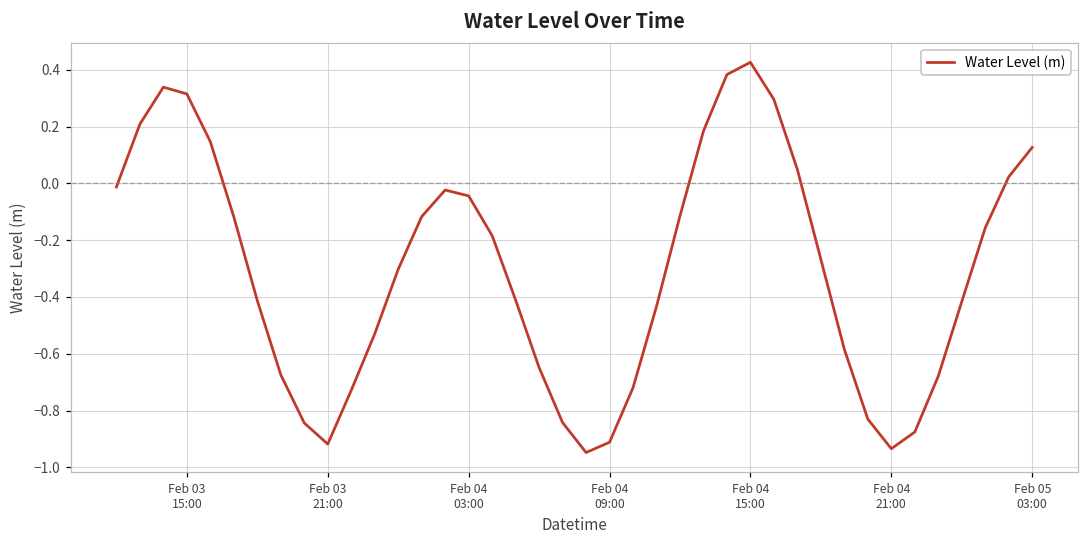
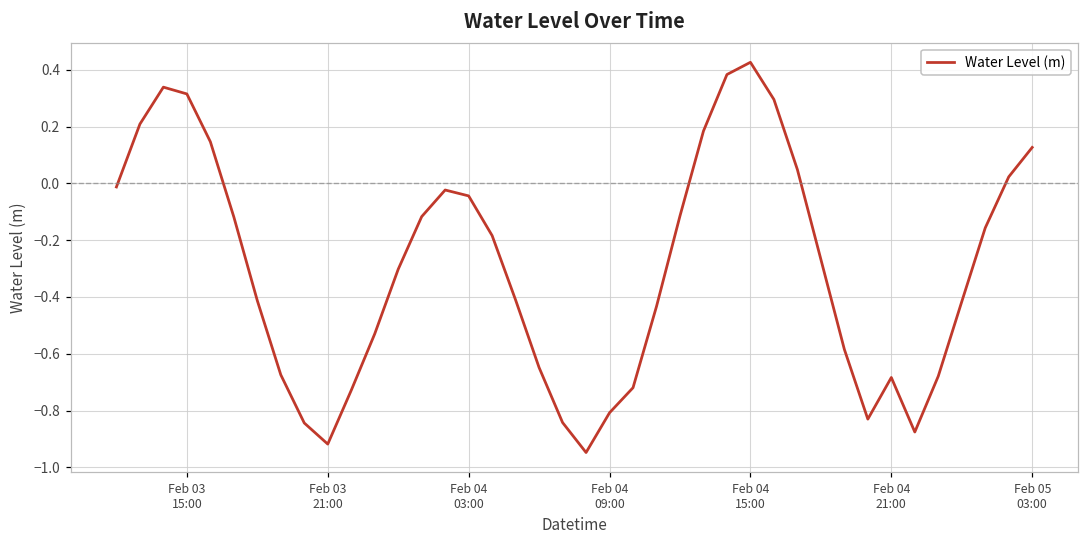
Feb 04 09:00: -0.91 -> -0.81
Feb 04 21:00: -0.93 -> -0.68
